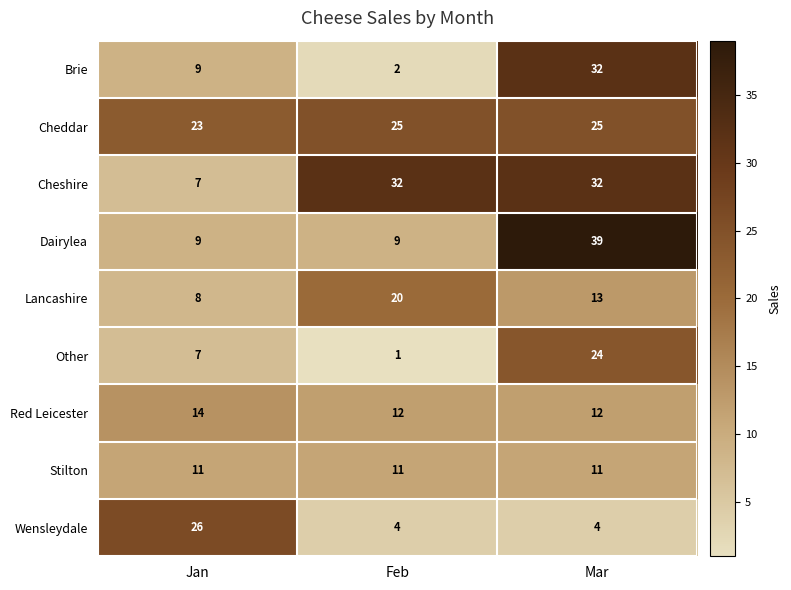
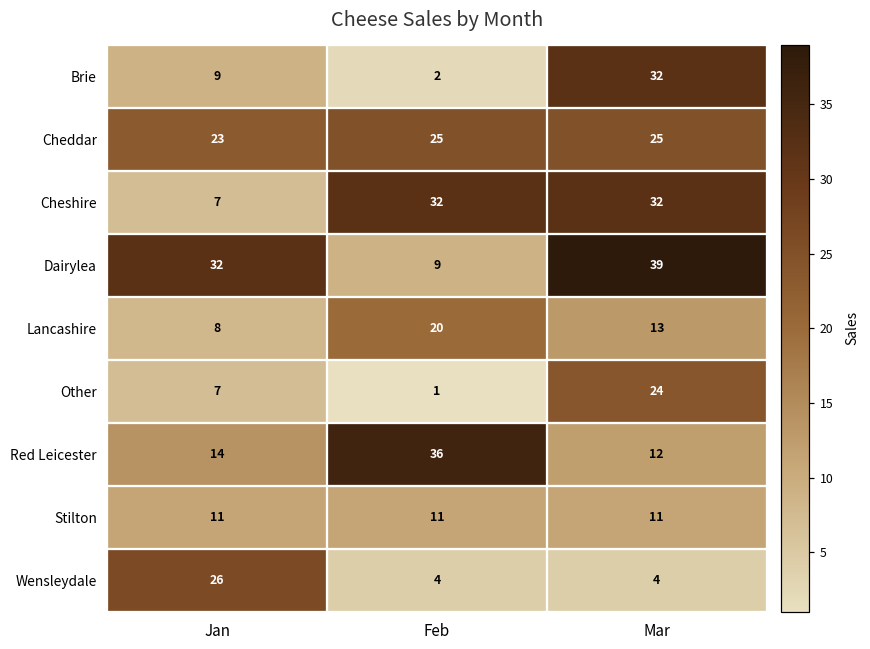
Dairylea, Jan: 9 -> 32
Red Leicester, Feb: 12 -> 36
